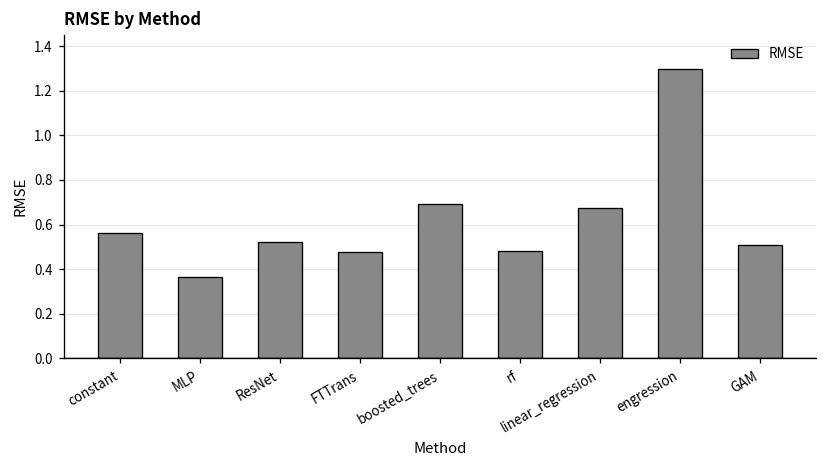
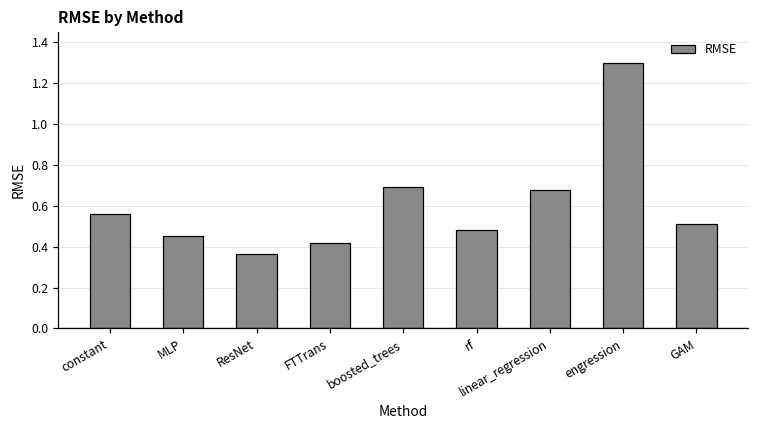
MLP: 0.37 -> 0.45
ResNet: 0.52 -> 0.36
FTTrans: 0.48 -> 0.42
